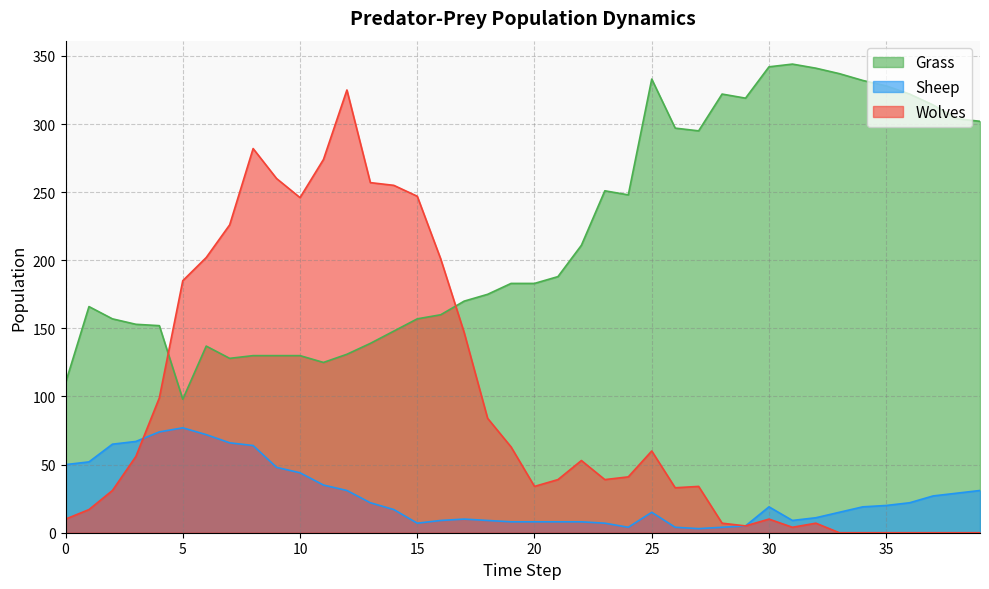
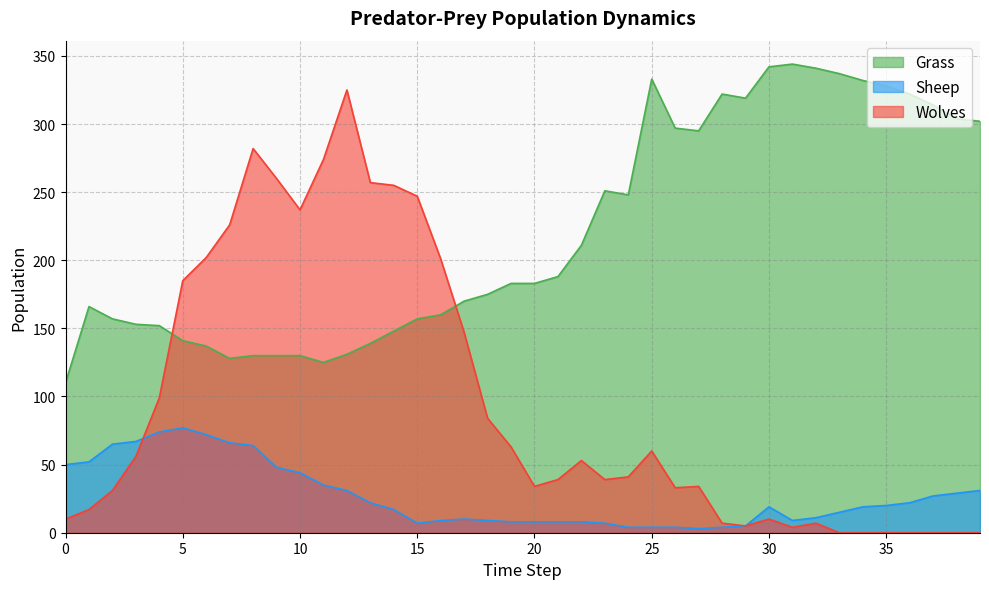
Grass, 5: 98 -> 141
Wolves, 10: 246 -> 237
Sheep, 25: 15 -> 4
